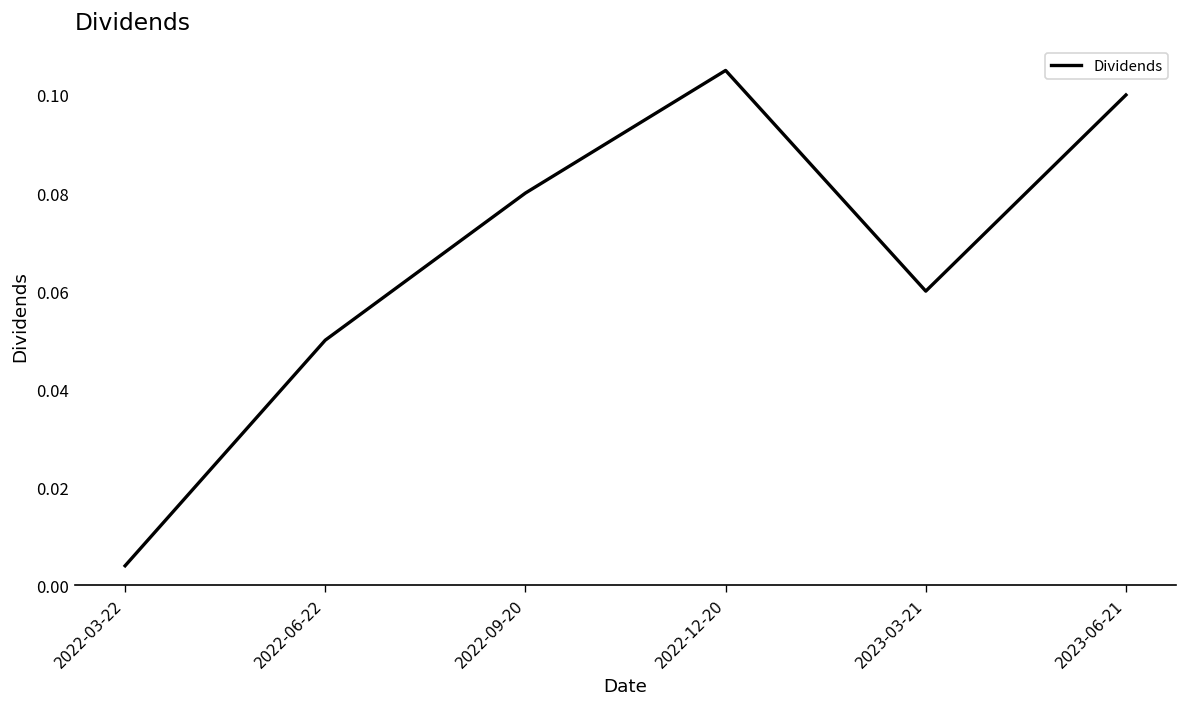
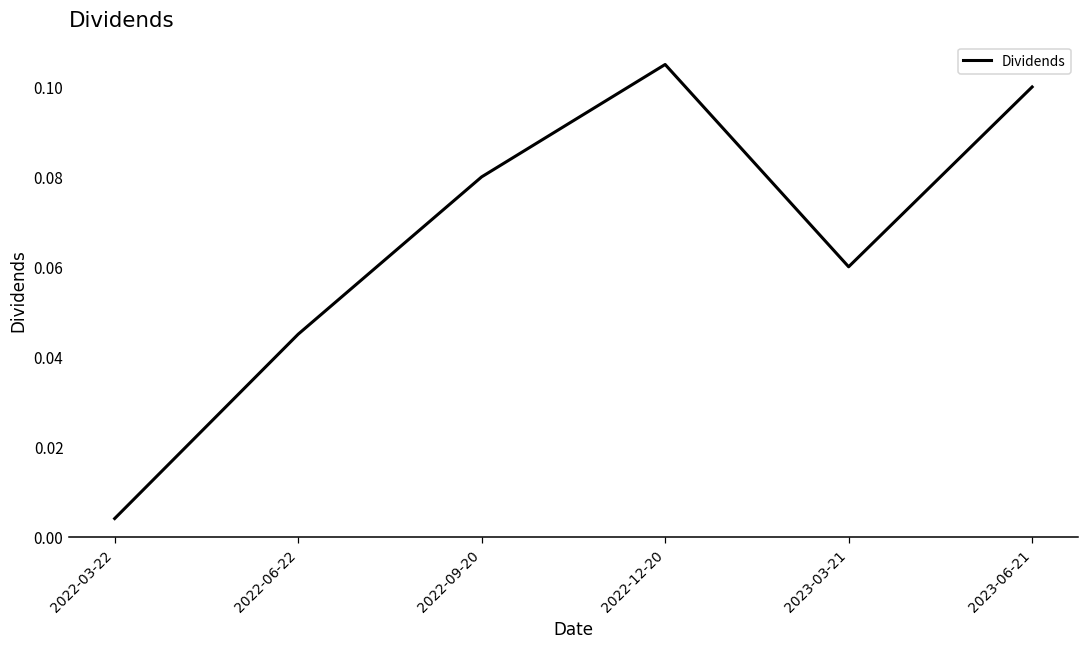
2022-06-22: 0.050 -> 0.045
